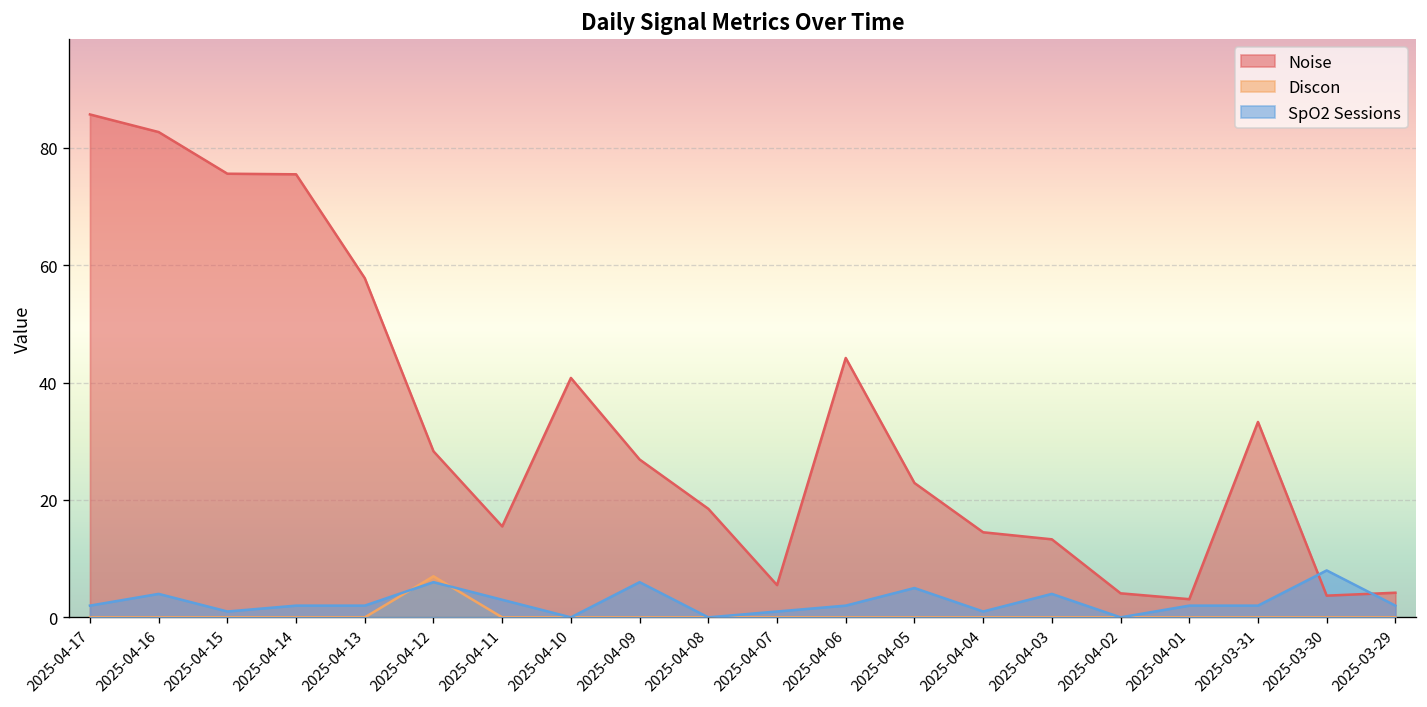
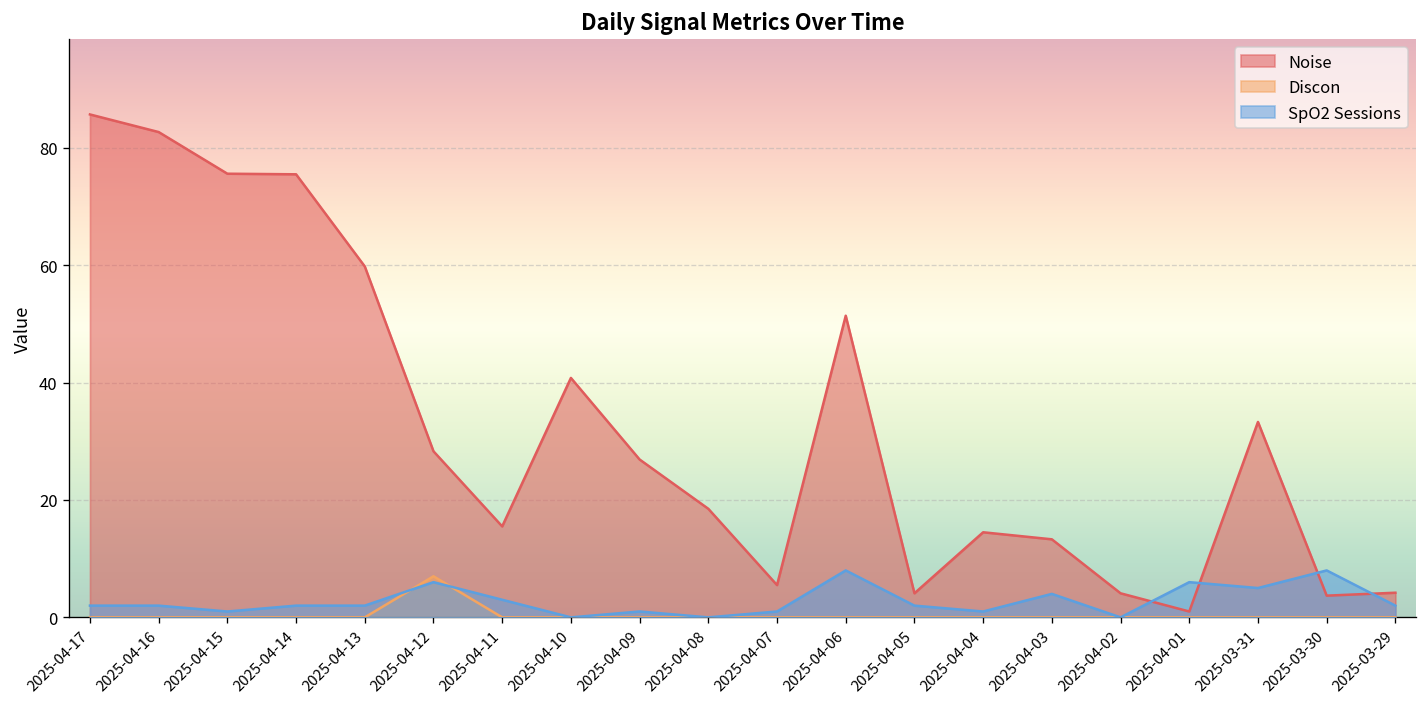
SpO2 Sessions, 2025-04-16: 4 -> 2
Noise, 2025-04-13: 58 -> 60
SpO2 Sessions, 2025-04-09: 6 -> 1
Noise, 2025-04-06: 44 -> 51
SpO2 Sessions, 2025-04-06: 2 -> 8
Noise, 2025-04-05: 23 -> 4
SpO2 Sessions, 2025-04-05: 5 -> 2
Noise, 2025-04-01: 3 -> 1
SpO2 Sessions, 2025-04-01: 2 -> 6
SpO2 Sessions, 2025-03-31: 2 -> 5
